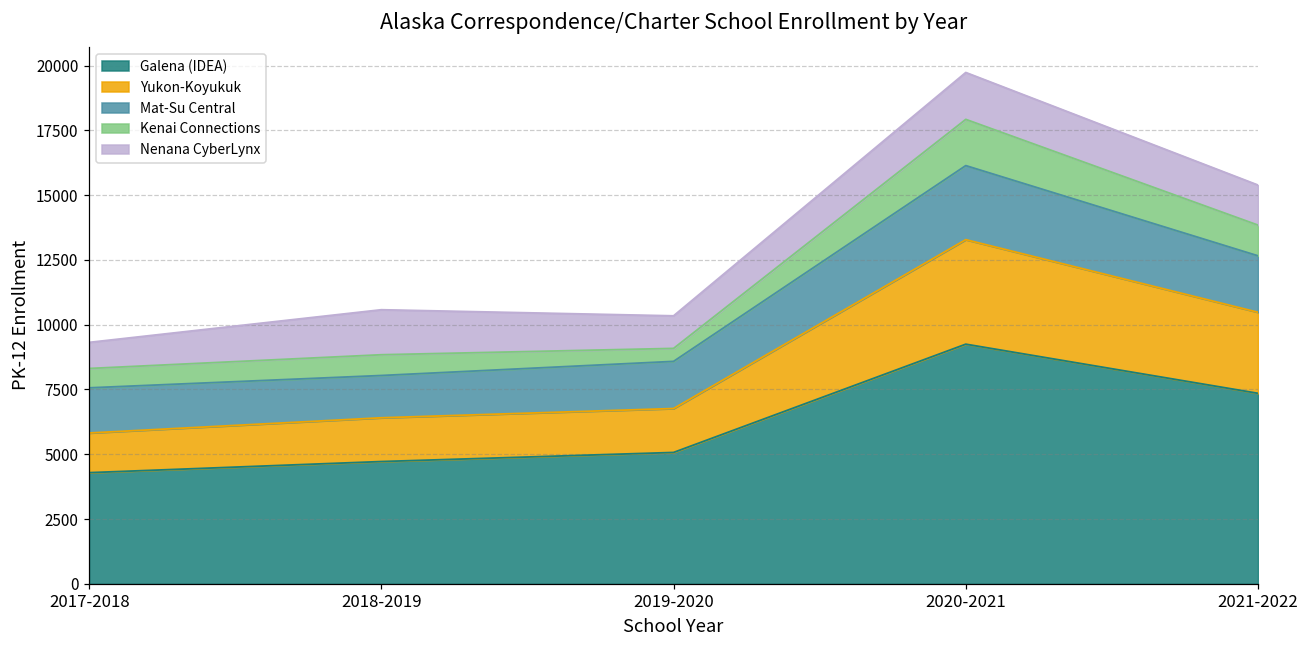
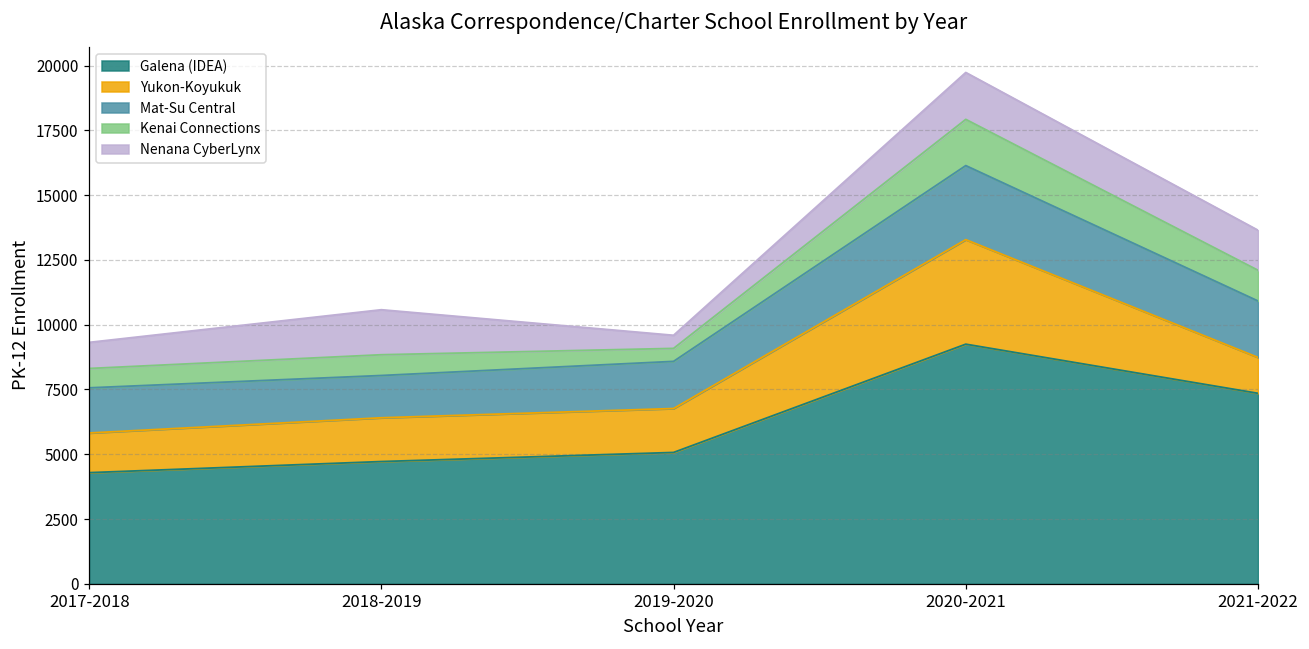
Nenana CyberLynx, 2019-2020: 1300 -> 500
Yukon-Koyukuk, 2021-2022: 3100 -> 1400
